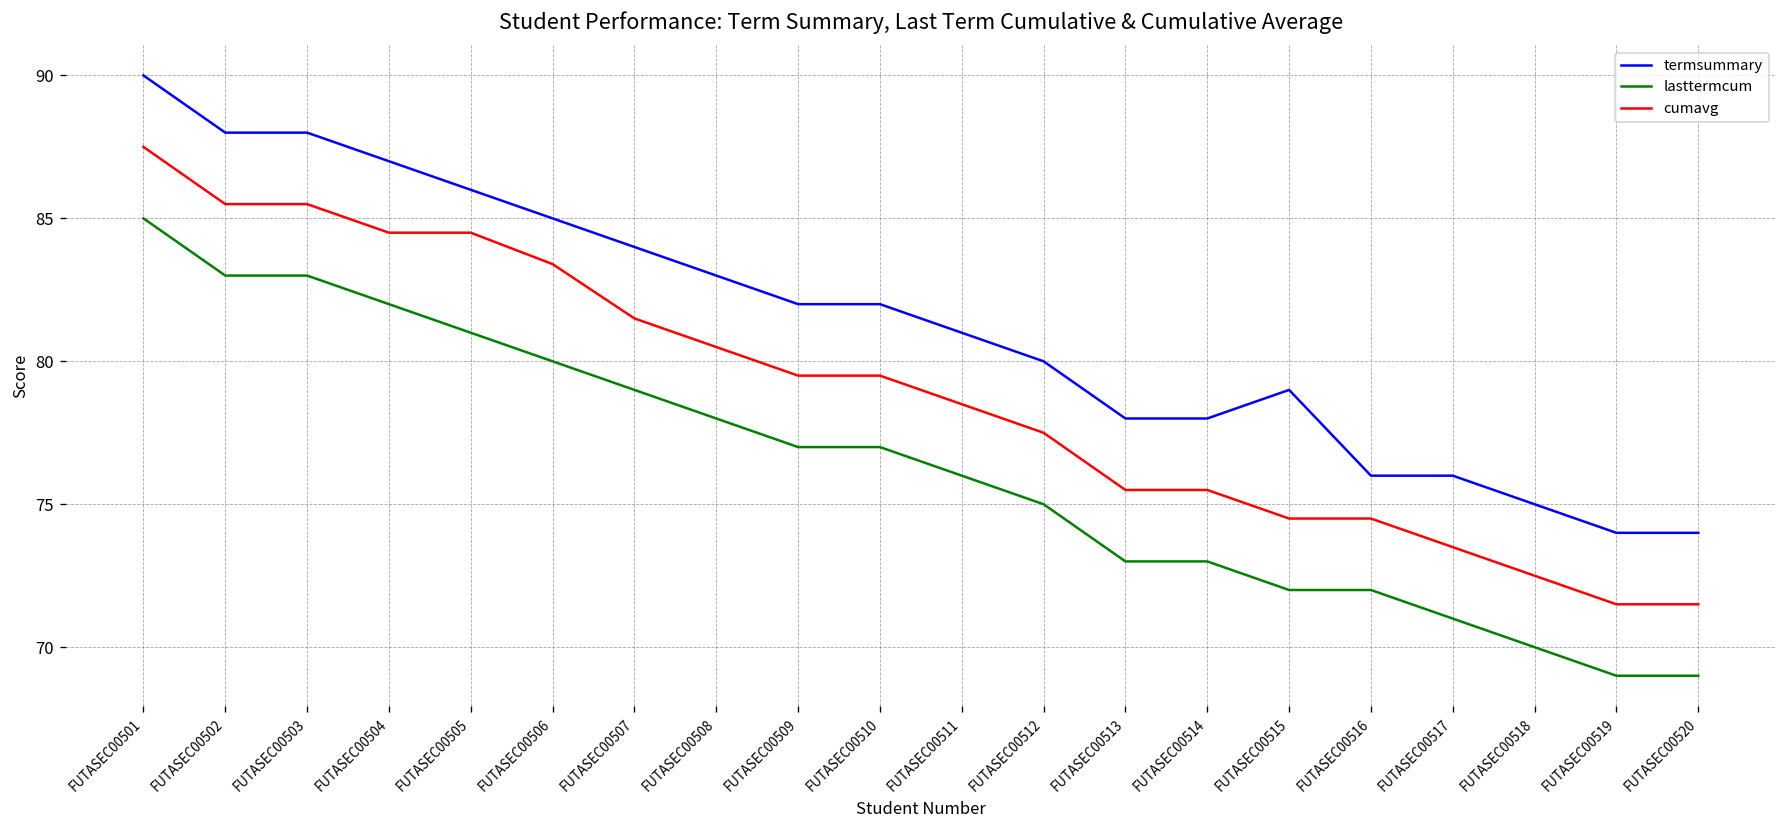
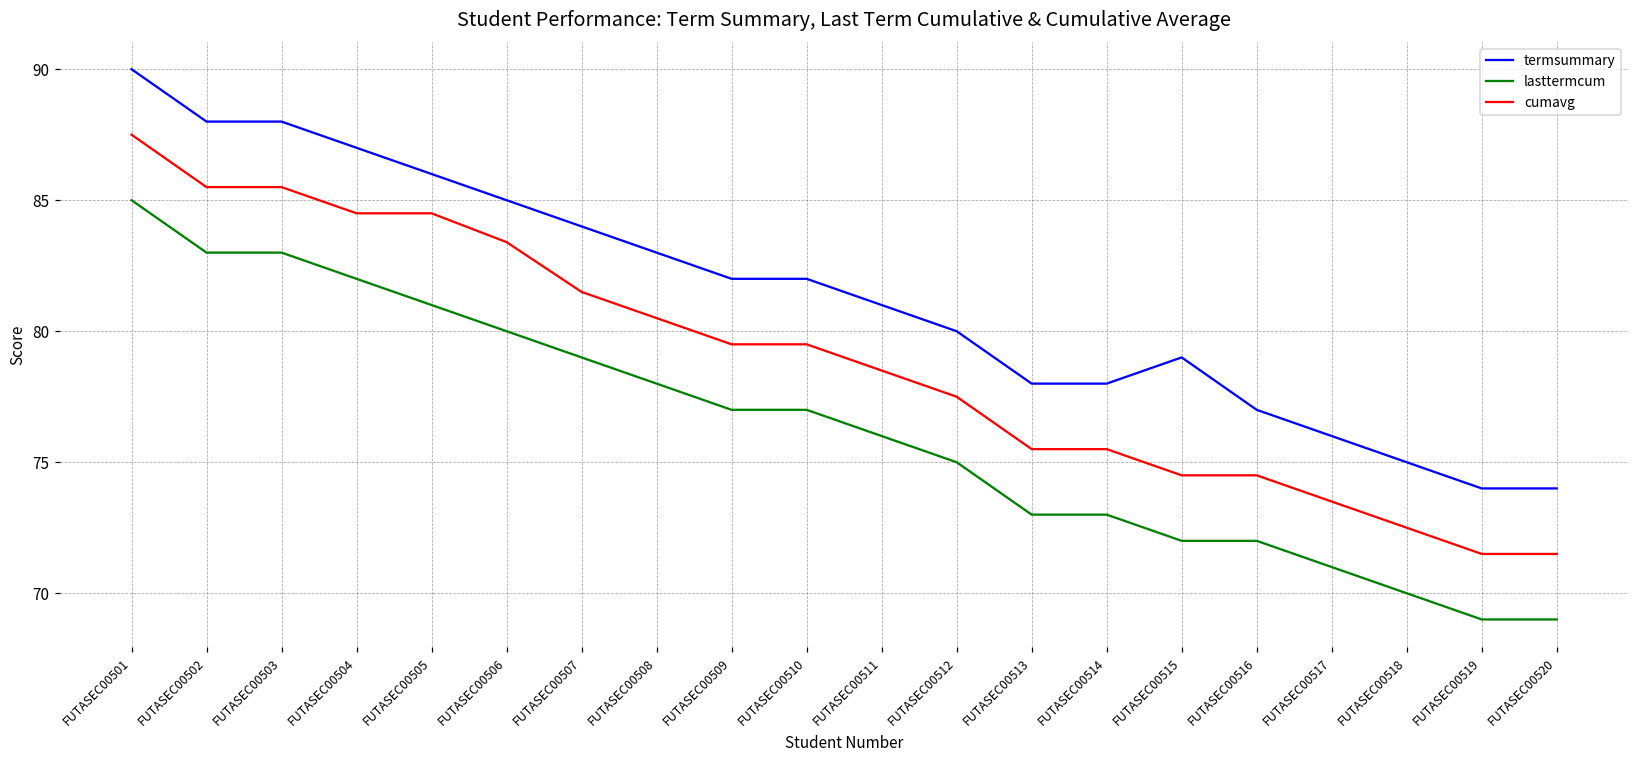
termsummary, FUTASEC00516: 76 -> 77
